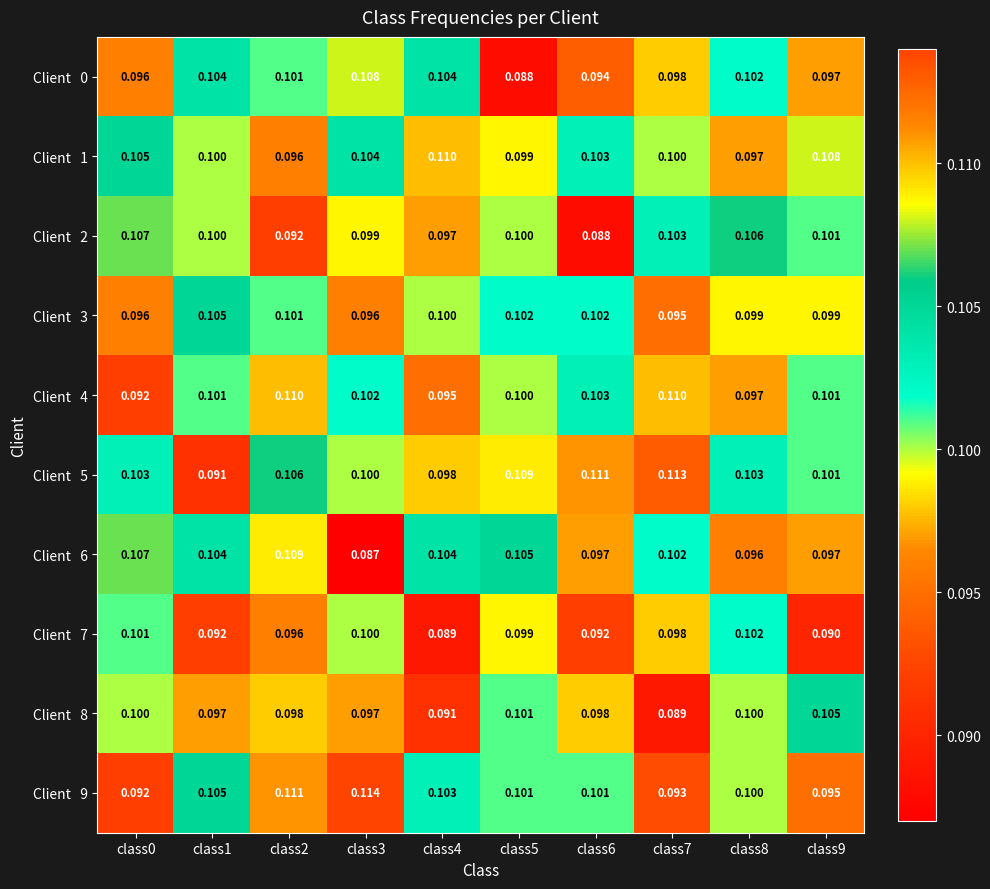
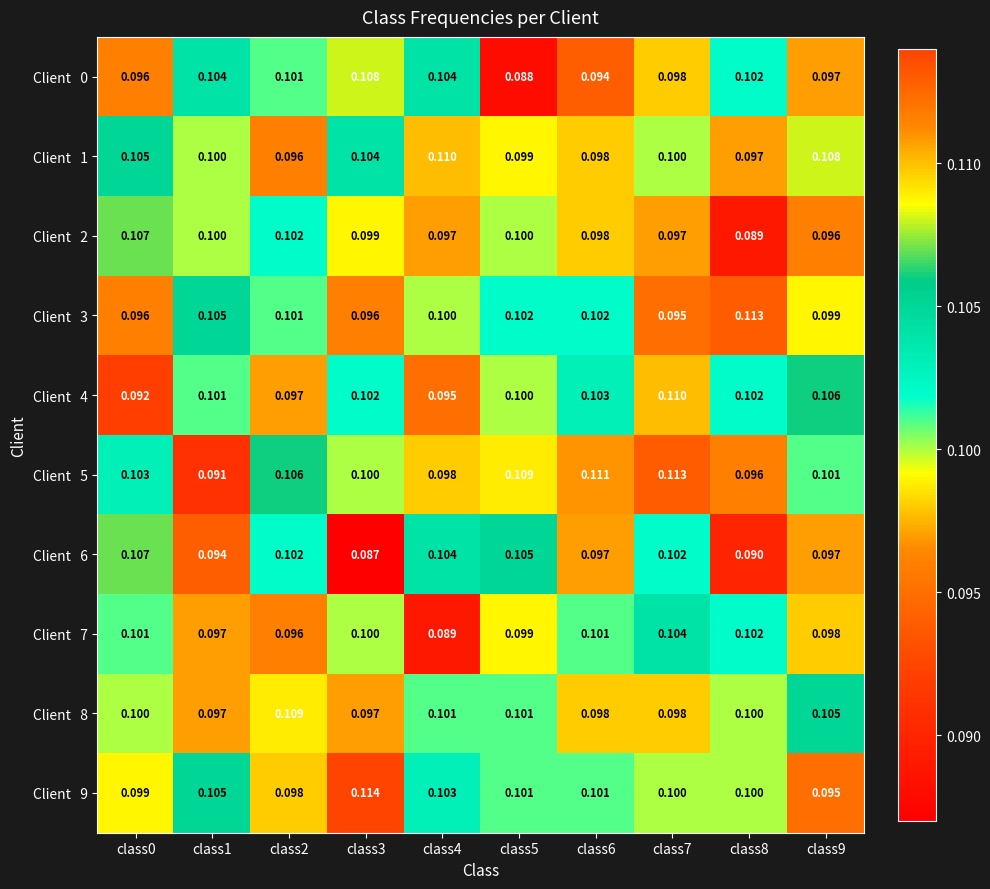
Client 1, class6: 0.103 -> 0.098
Client 2, class2: 0.092 -> 0.102
Client 2, class6: 0.088 -> 0.098
Client 2, class7: 0.103 -> 0.097
Client 2, class8: 0.106 -> 0.089
Client 2, class9: 0.101 -> 0.096
Client 3, class8: 0.099 -> 0.113
Client 4, class2: 0.110 -> 0.097
Client 4, class8: 0.097 -> 0.102
Client 4, class9: 0.101 -> 0.106
Client 5, class8: 0.103 -> 0.096
Client 6, class1: 0.104 -> 0.094
Client 6, class2: 0.109 -> 0.102
Client 6, class8: 0.096 -> 0.090
Client 7, class1: 0.092 -> 0.097
Client 7, class6: 0.092 -> 0.101
Client 7, class7: 0.098 -> 0.104
Client 7, class9: 0.090 -> 0.098
Client 8, class2: 0.098 -> 0.109
Client 8, class4: 0.091 -> 0.101
Client 8, class7: 0.089 -> 0.098
Client 9, class0: 0.092 -> 0.099
Client 9, class2: 0.111 -> 0.098
Client 9, class7: 0.093 -> 0.100
